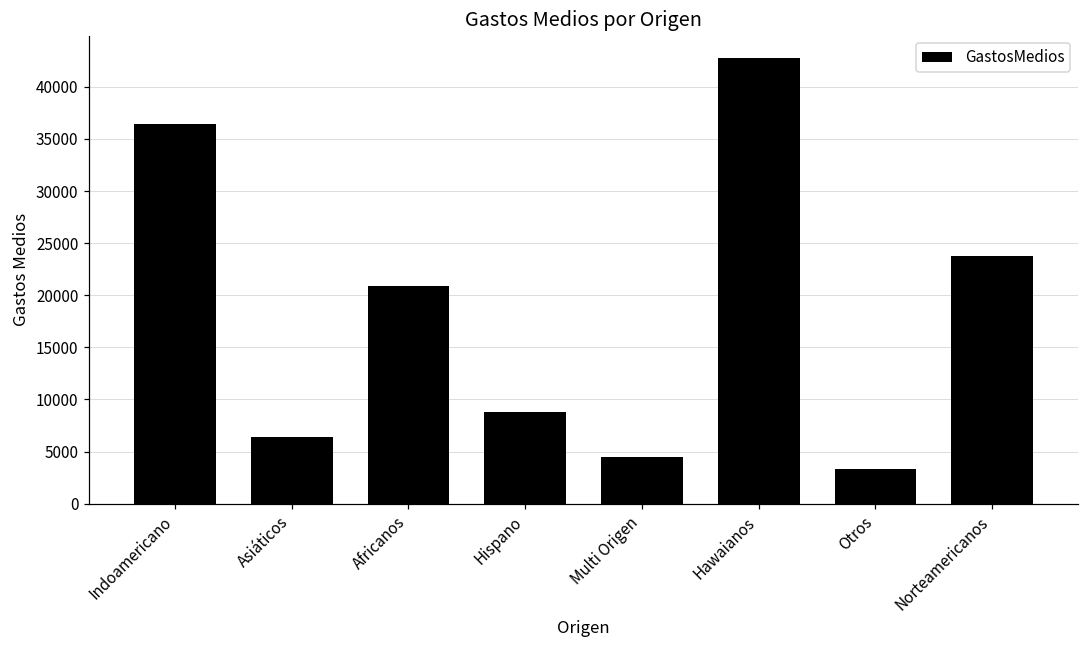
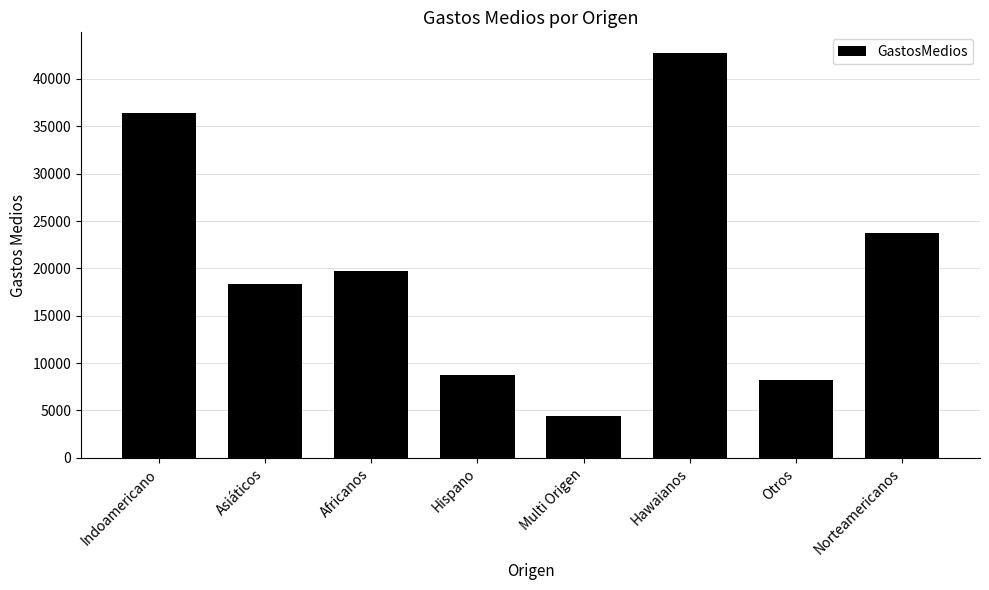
Asiáticos: 6000 -> 18000
Africanos: 21000 -> 20000
Otros: 3000 -> 8000
